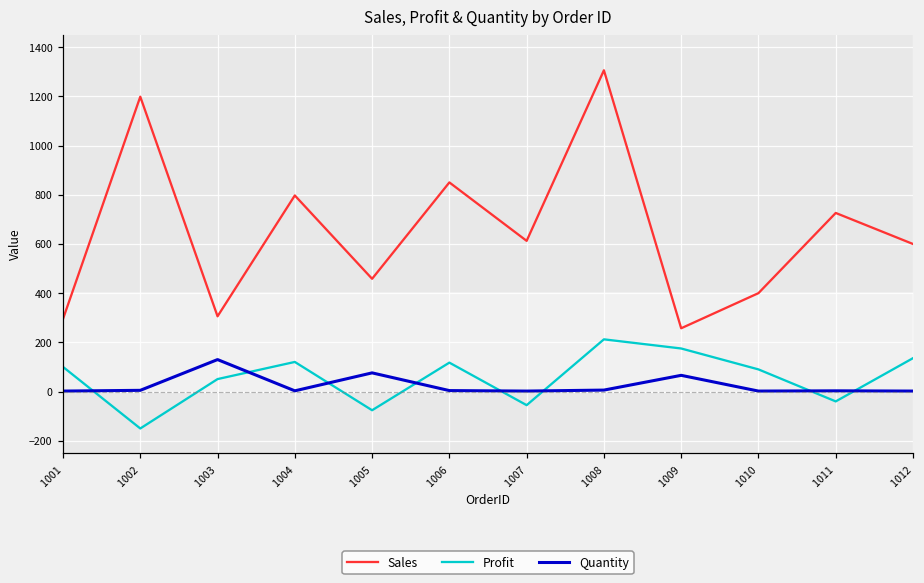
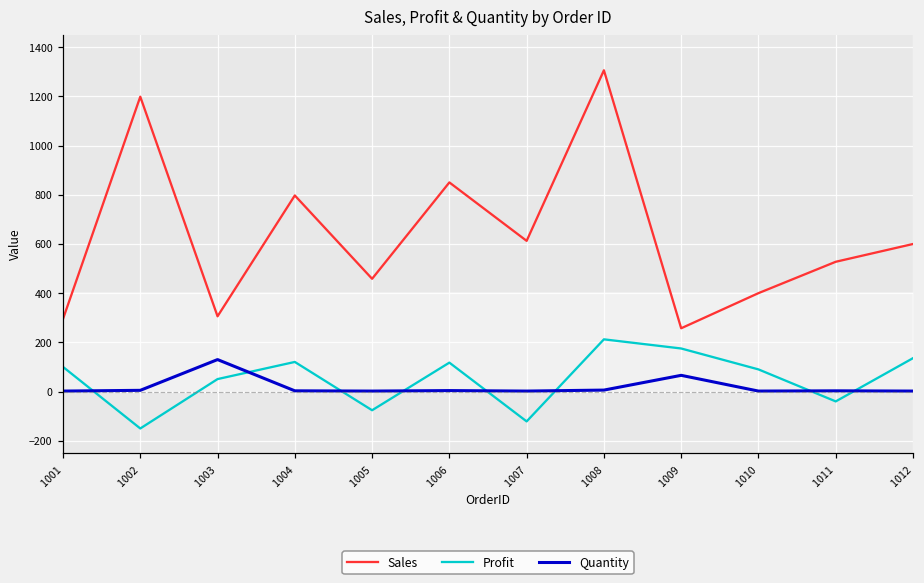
Quantity, 1005: 80 -> 0
Profit, 1007: -60 -> -120
Sales, 1011: 730 -> 530
